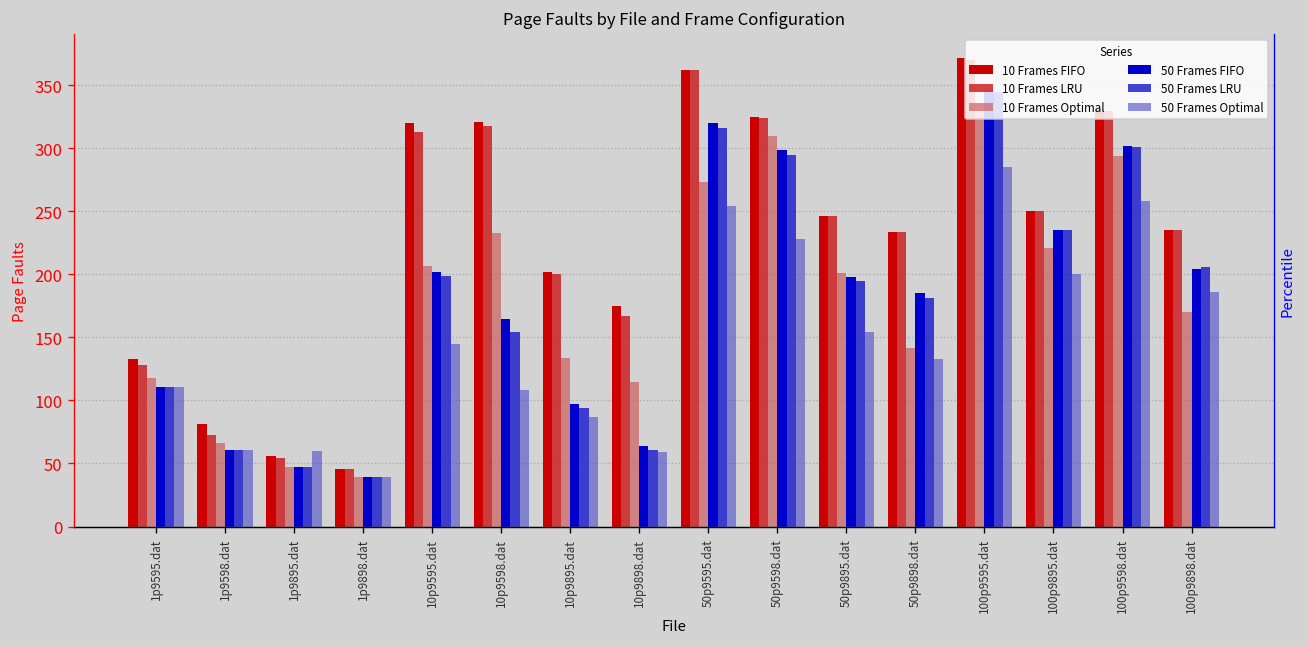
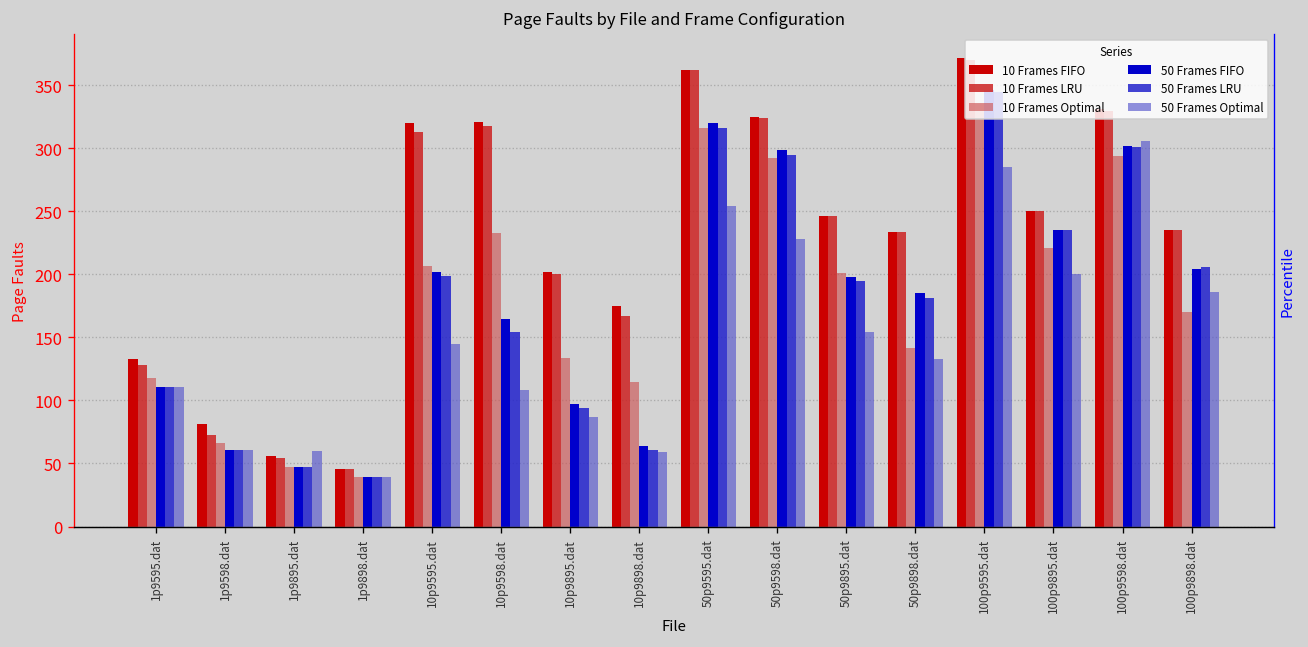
10 Frames Optimal, 50p9595.dat: 273 -> 316
10 Frames Optimal, 50p9598.dat: 310 -> 292
50 Frames Optimal, 100p9598.dat: 258 -> 306
